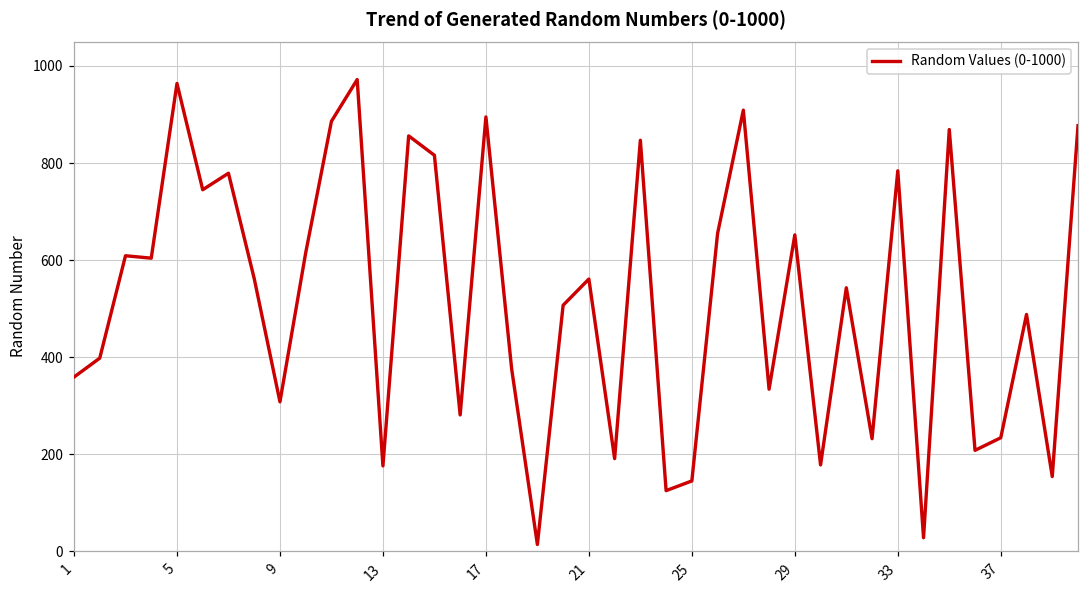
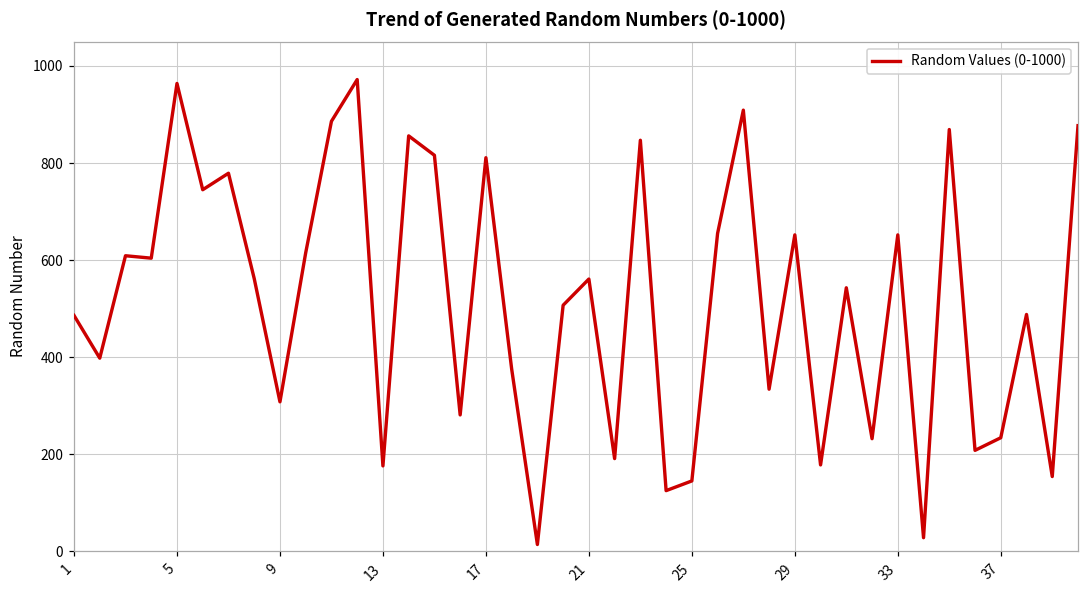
1: 360 -> 490
17: 900 -> 810
33: 780 -> 650
